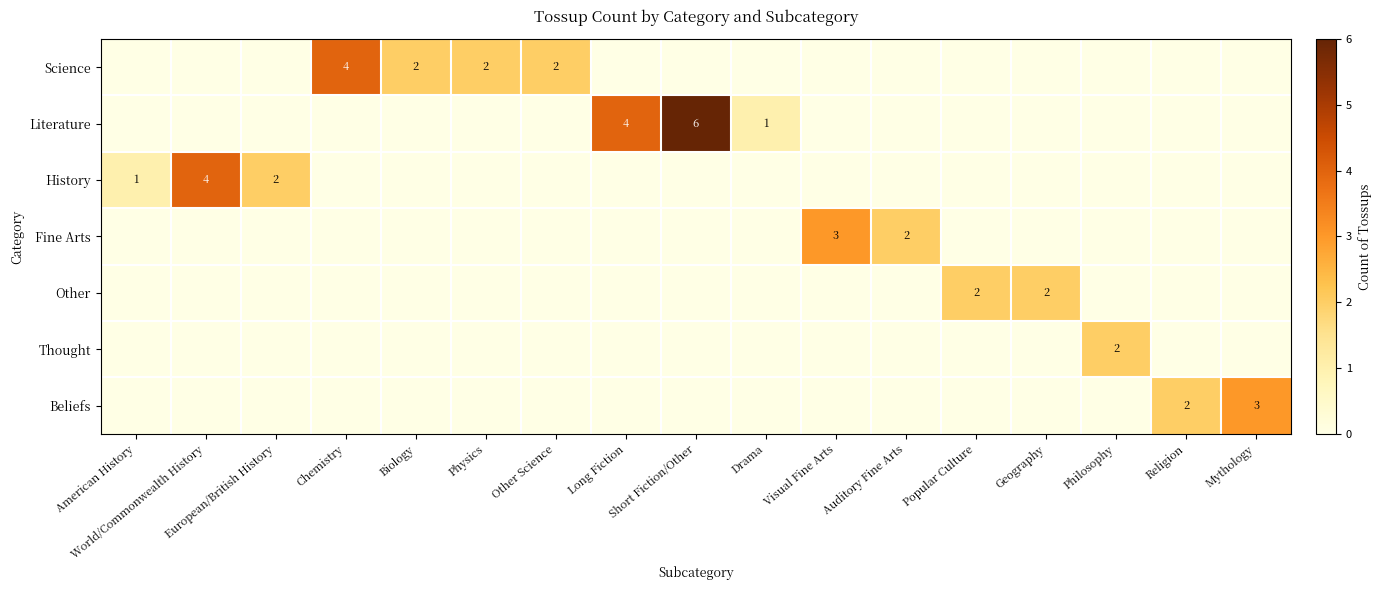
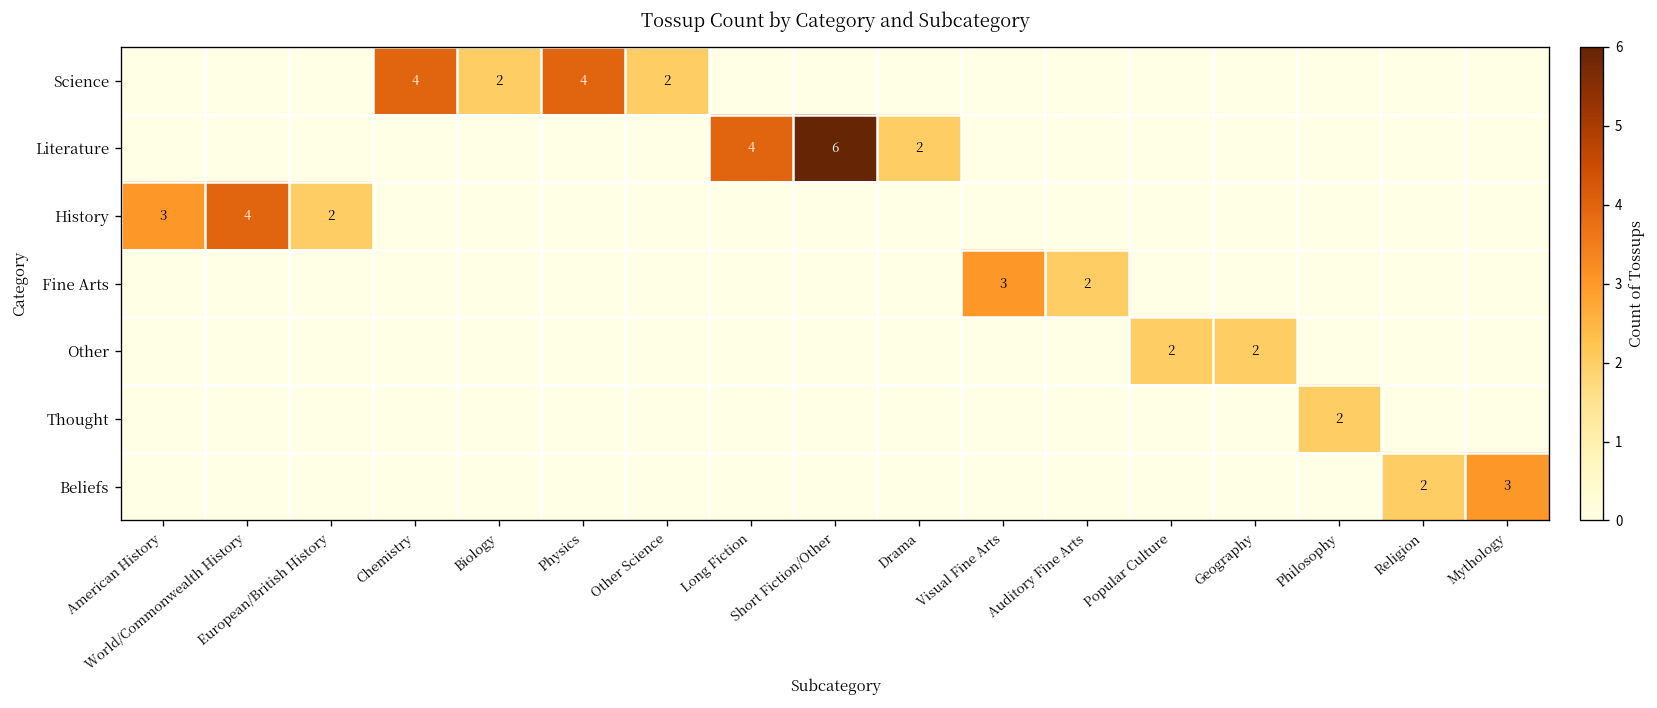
Science, Physics: 2 -> 4
Literature, Drama: 1 -> 2
History, American History: 1 -> 3
